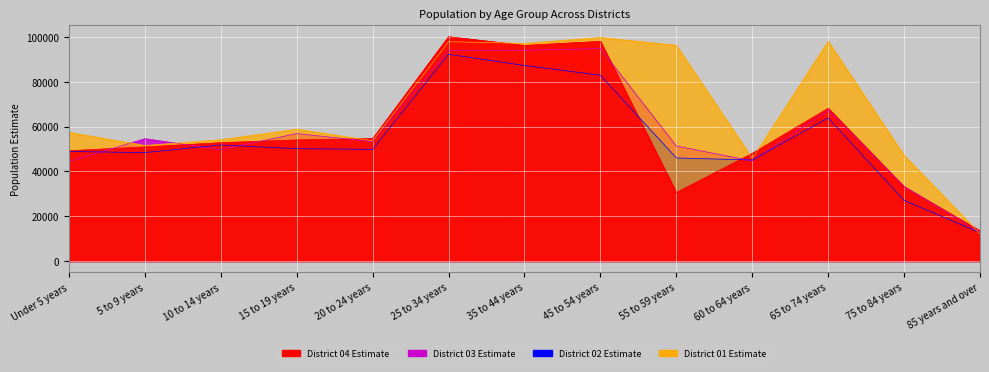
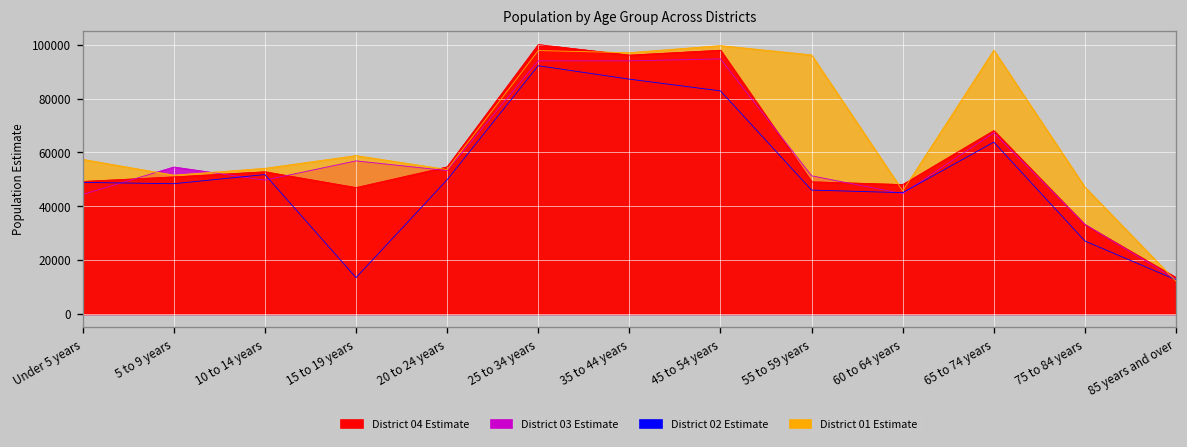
District 04 Estimate, 15 to 19 years: 54000 -> 47000
District 02 Estimate, 15 to 19 years: 50000 -> 13000
District 04 Estimate, 55 to 59 years: 31000 -> 49000
